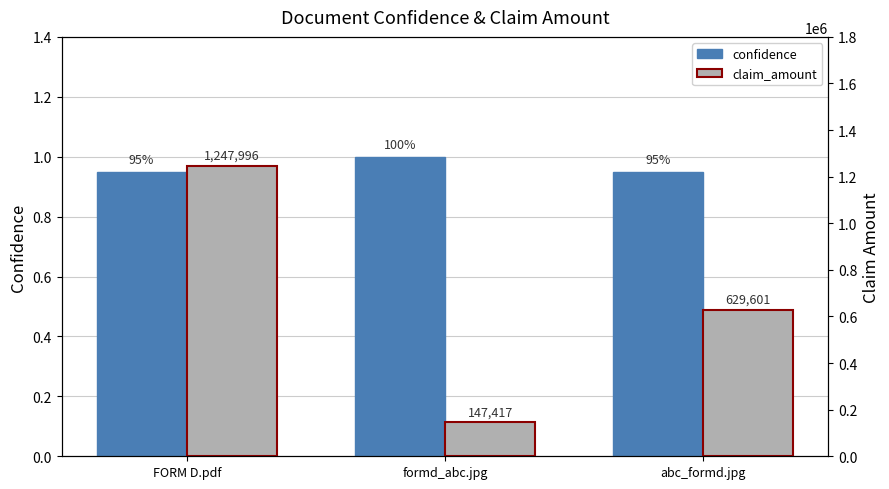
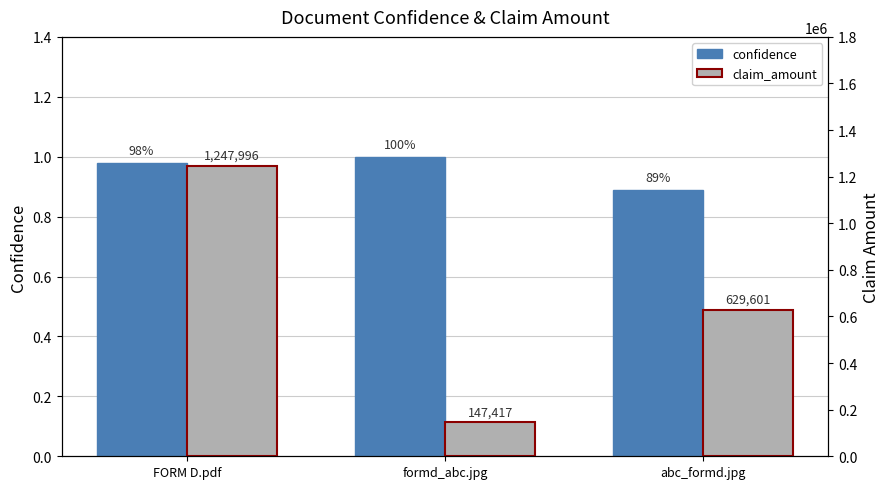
confidence, FORM D.pdf: 95% -> 98%
confidence, abc_formd.jpg: 95% -> 89%
